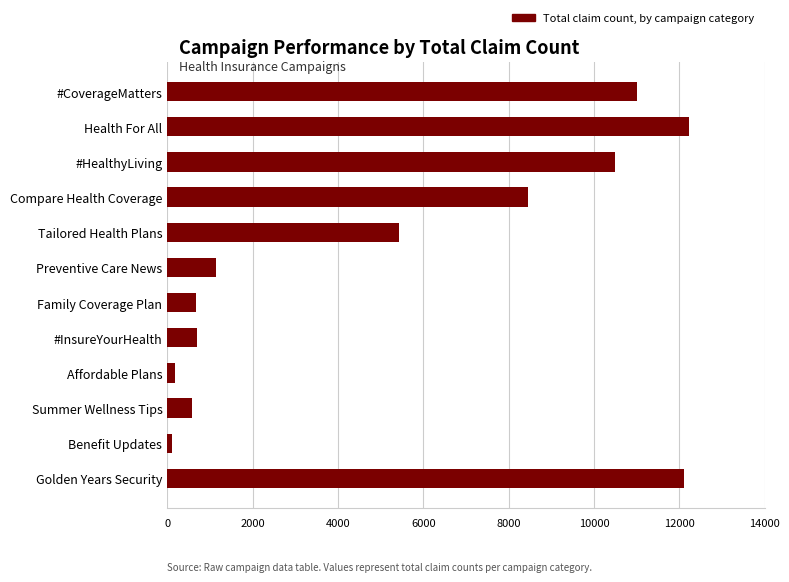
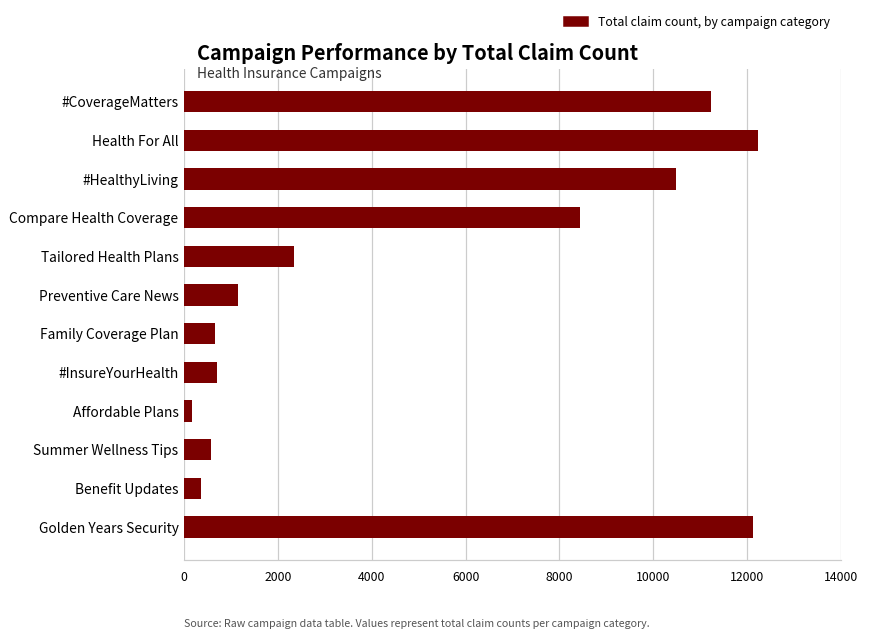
#CoverageMatters: 11000 -> 11200
Tailored Health Plans: 5400 -> 2300
Benefit Updates: 100 -> 400
